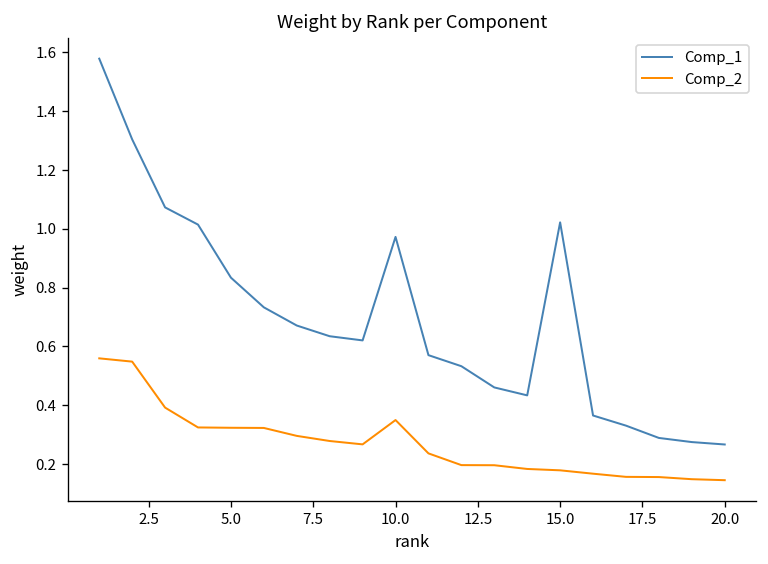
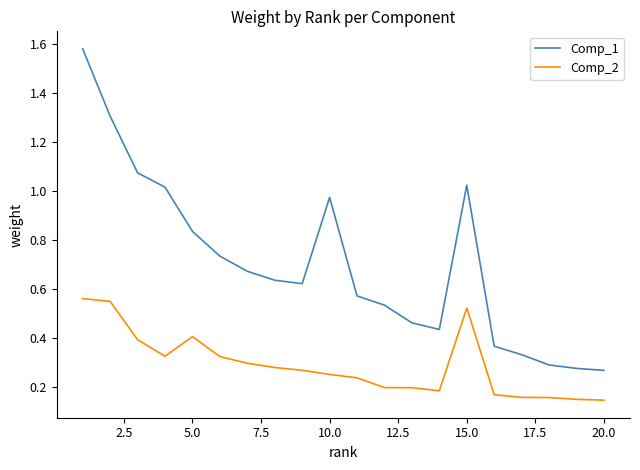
Comp_2, 5.0: 0.32 -> 0.40
Comp_2, 10.0: 0.35 -> 0.25
Comp_2, 15.0: 0.18 -> 0.52
